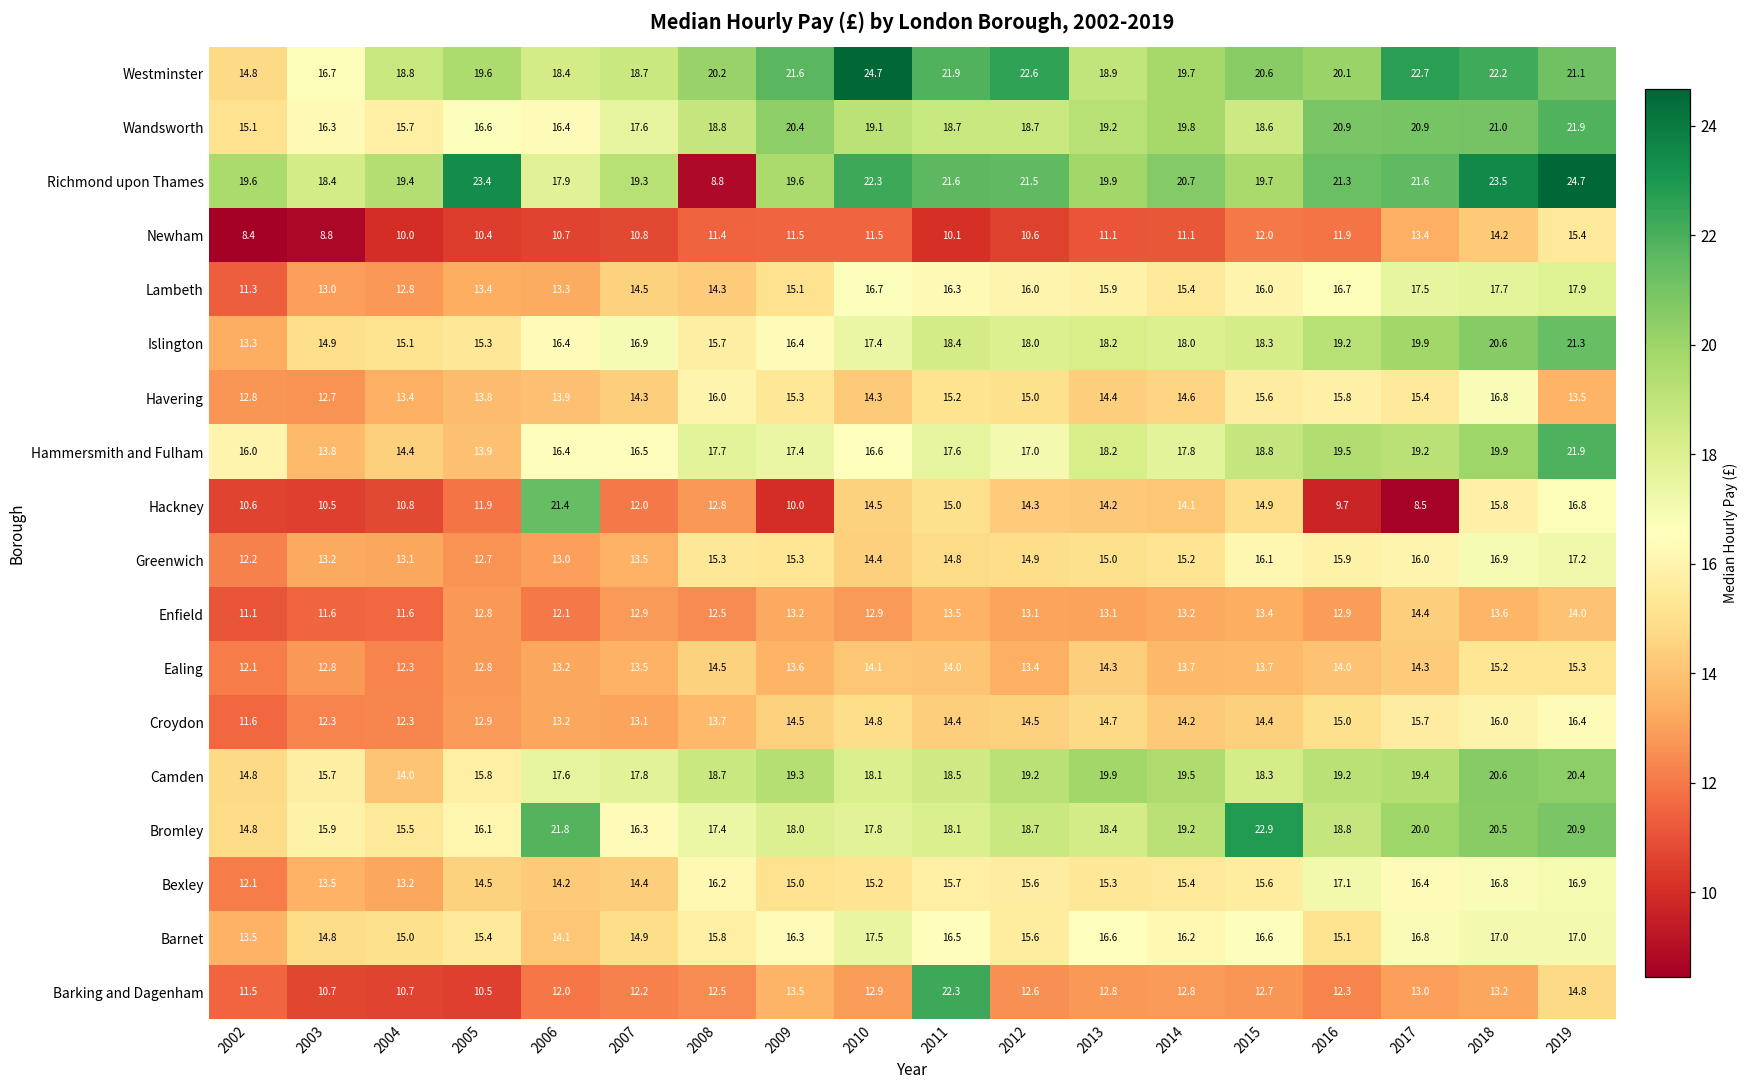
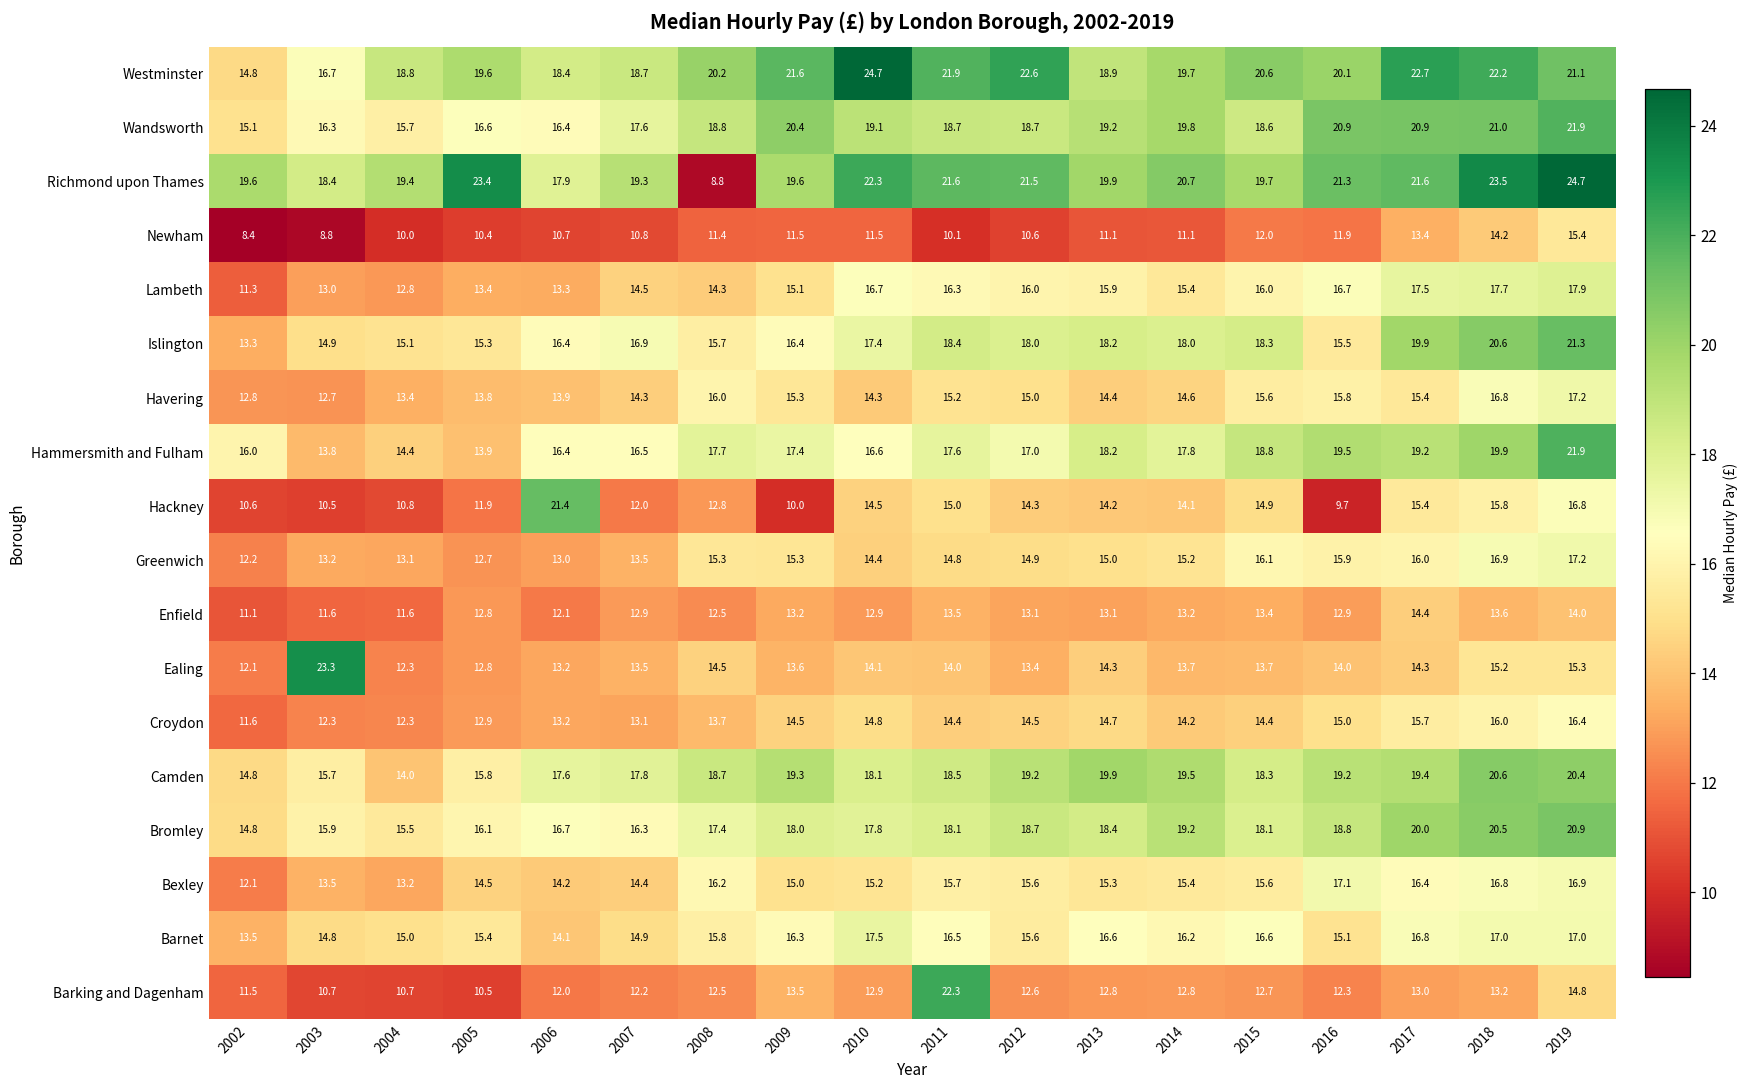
Islington, 2016: 19.2 -> 15.5
Havering, 2019: 13.5 -> 17.2
Hackney, 2017: 8.5 -> 15.4
Ealing, 2003: 12.8 -> 23.3
Bromley, 2006: 21.8 -> 16.7
Bromley, 2015: 22.9 -> 18.1
